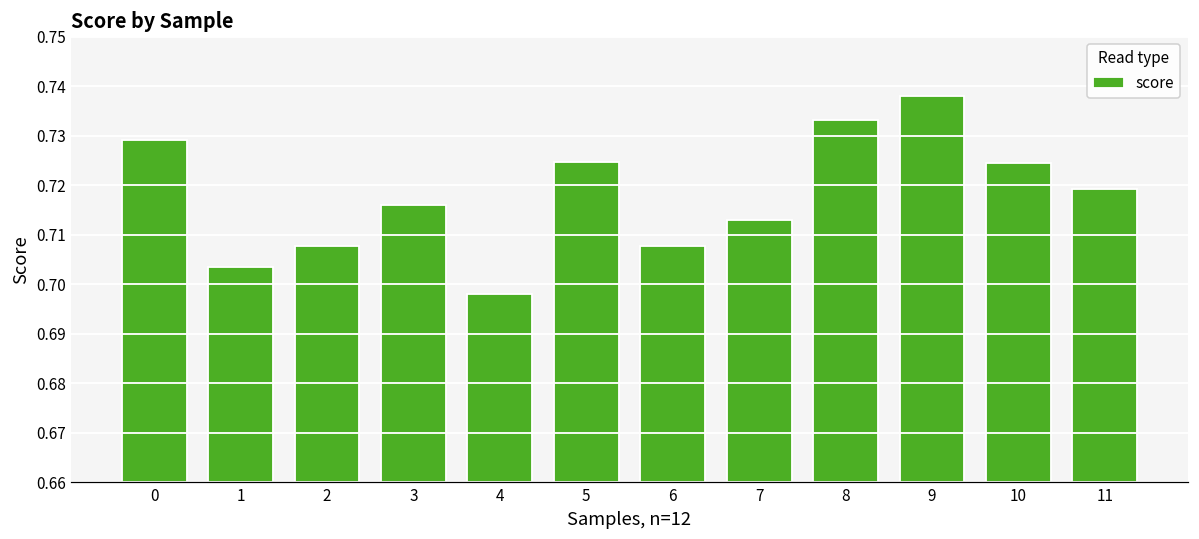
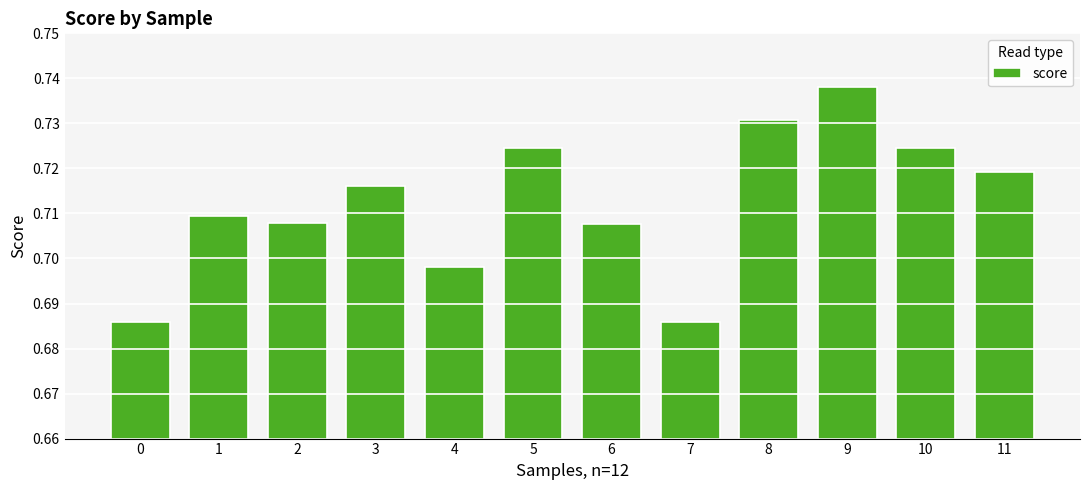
0: 0.729 -> 0.686
1: 0.704 -> 0.709
7: 0.713 -> 0.686
8: 0.733 -> 0.731
